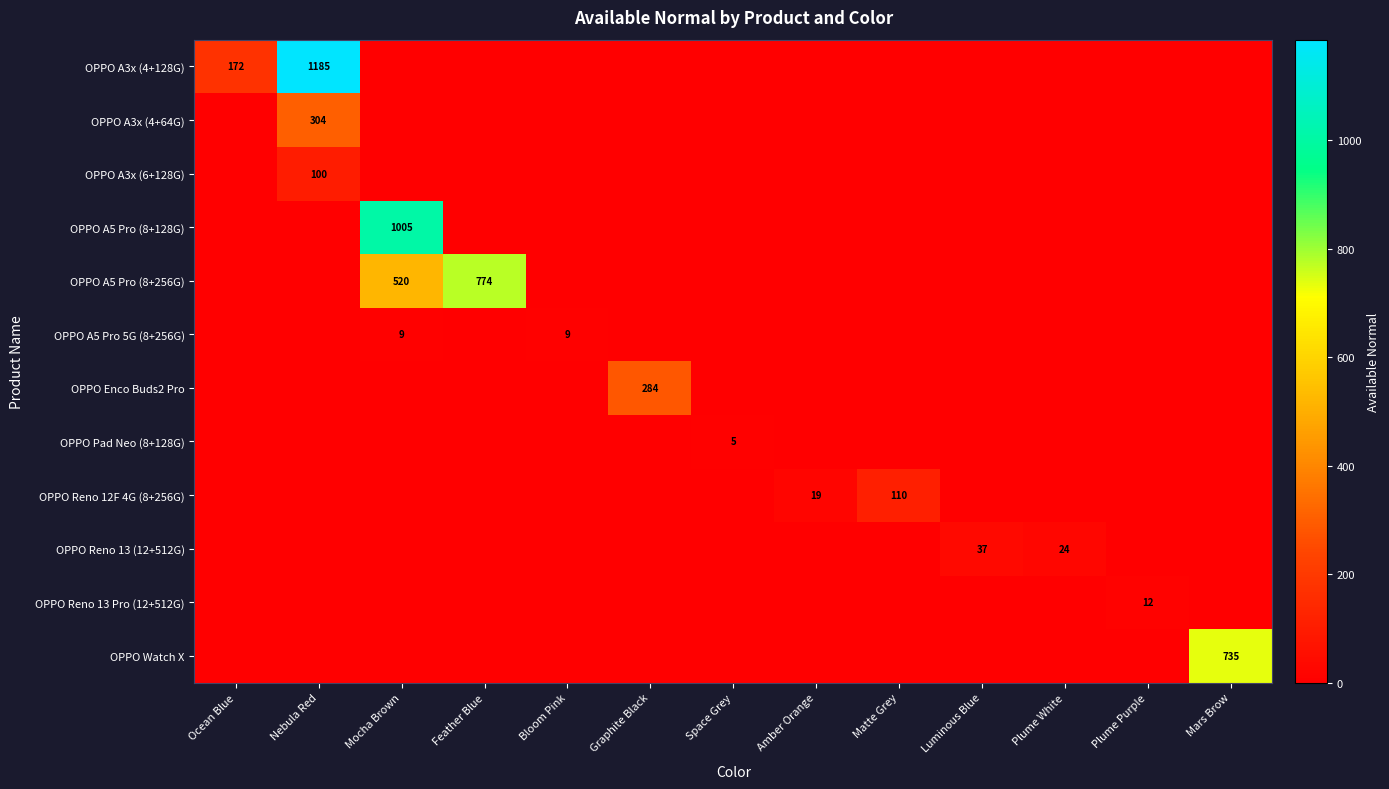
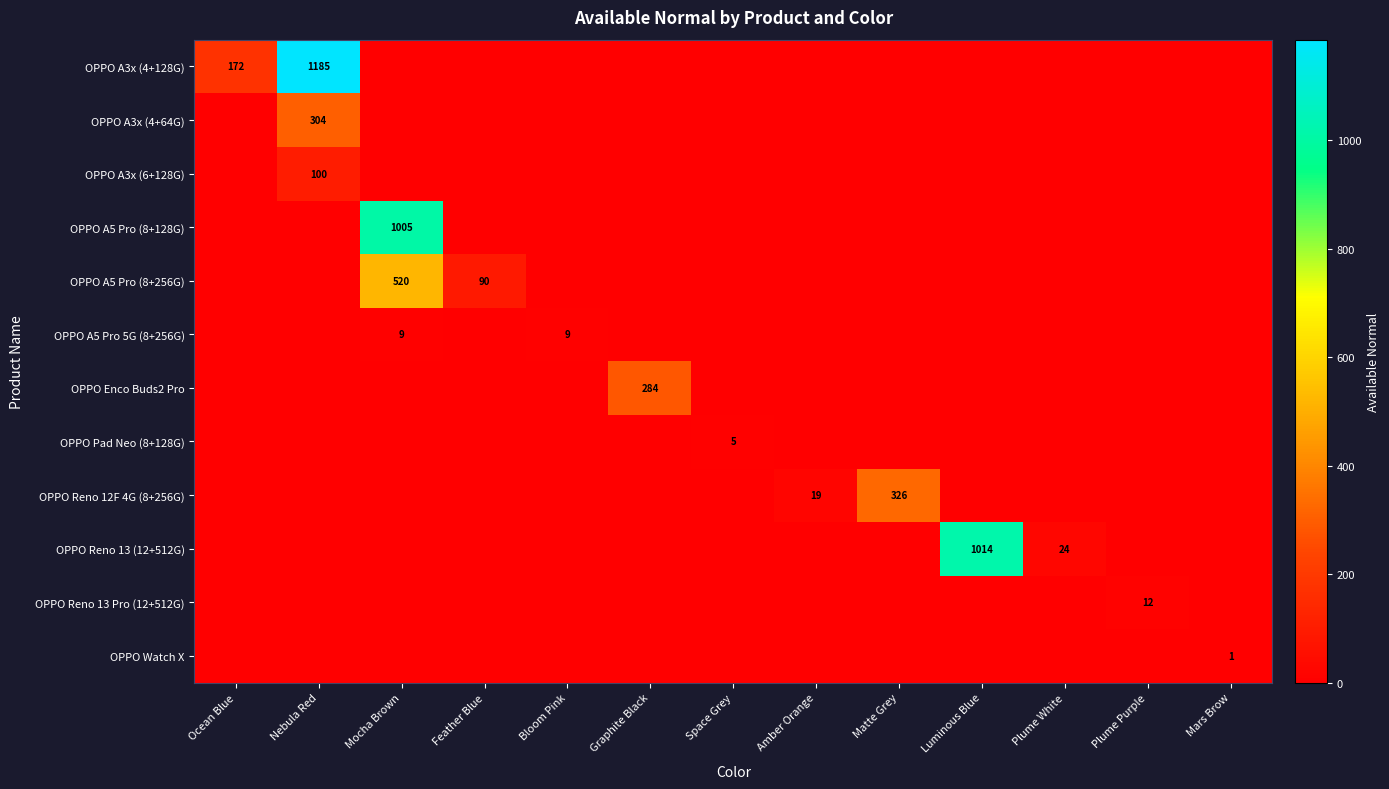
OPPO A5 Pro (8+256G), Feather Blue: 774 -> 90
OPPO Reno 12F 4G (8+256G), Matte Grey: 110 -> 326
OPPO Reno 13 (12+512G), Luminous Blue: 37 -> 1014
OPPO Watch X, Mars Brow: 735 -> 1
